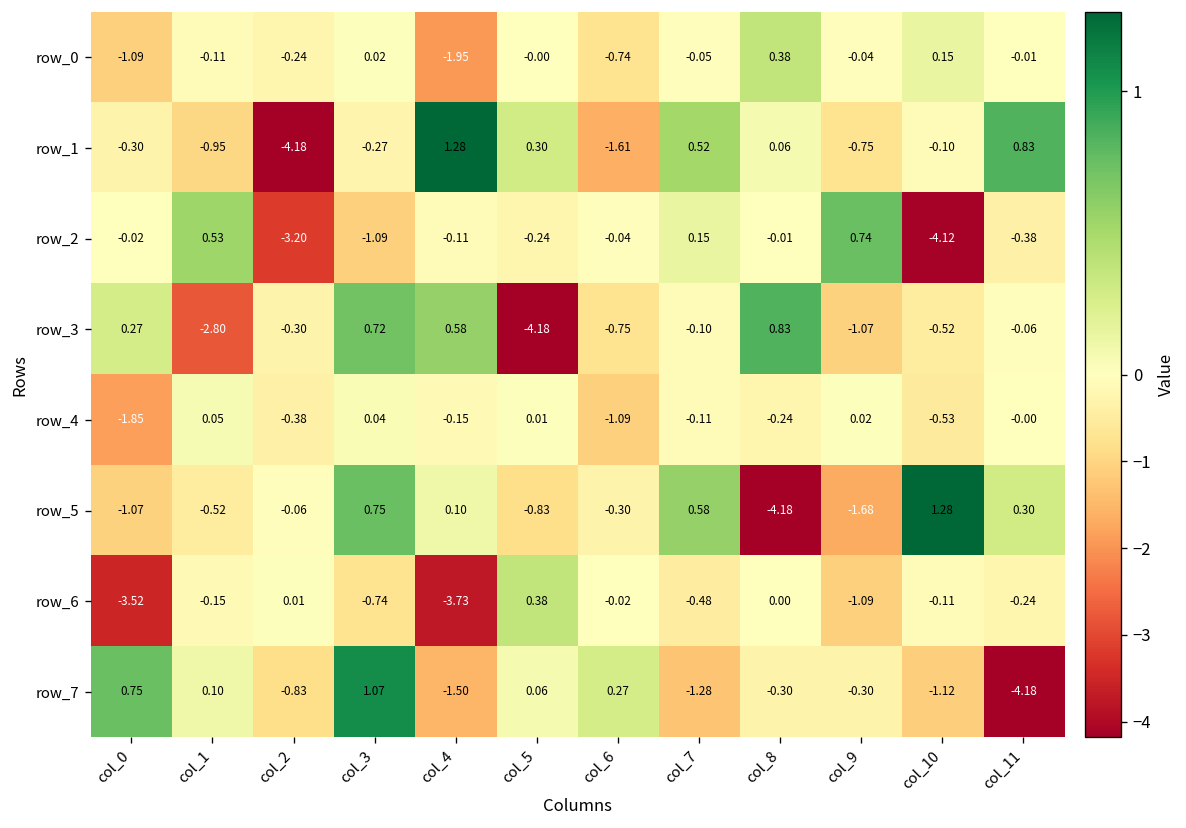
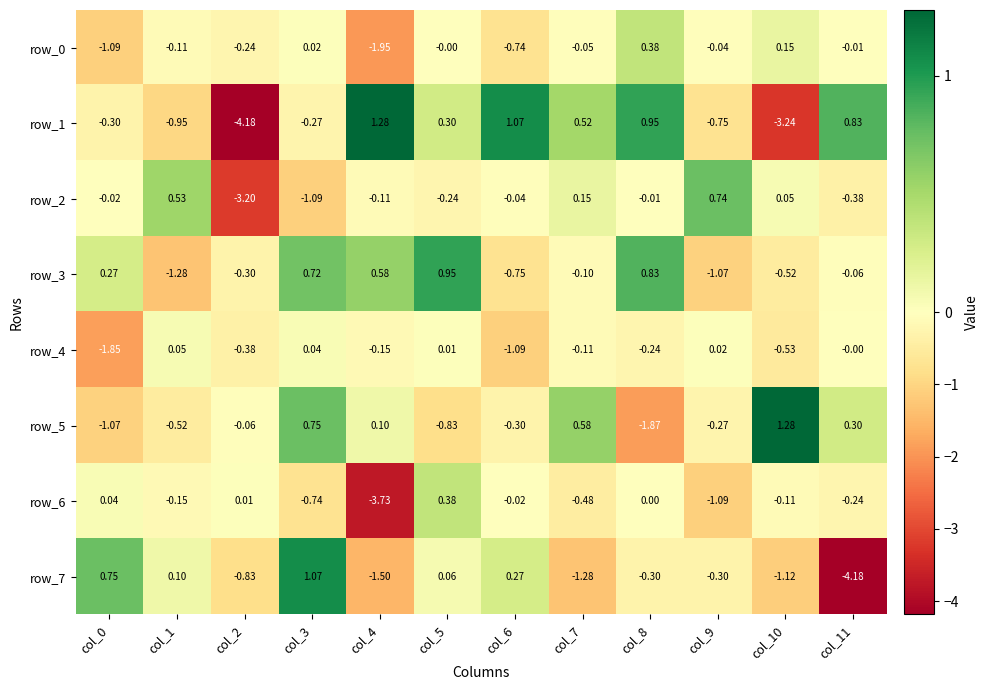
row_1, col_6: -1.61 -> 1.07
row_1, col_8: 0.06 -> 0.95
row_1, col_10: -0.10 -> -3.24
row_2, col_10: -4.12 -> 0.05
row_3, col_1: -2.80 -> -1.28
row_3, col_5: -4.18 -> 0.95
row_5, col_8: -4.18 -> -1.87
row_5, col_9: -1.68 -> -0.27
row_6, col_0: -3.52 -> 0.04
